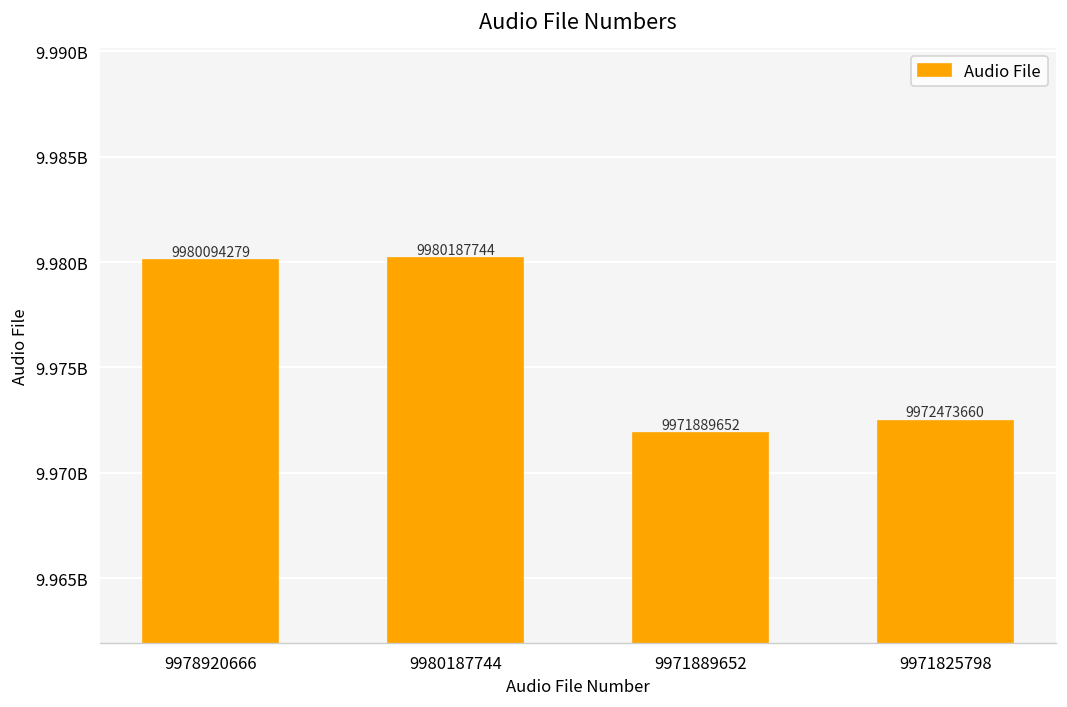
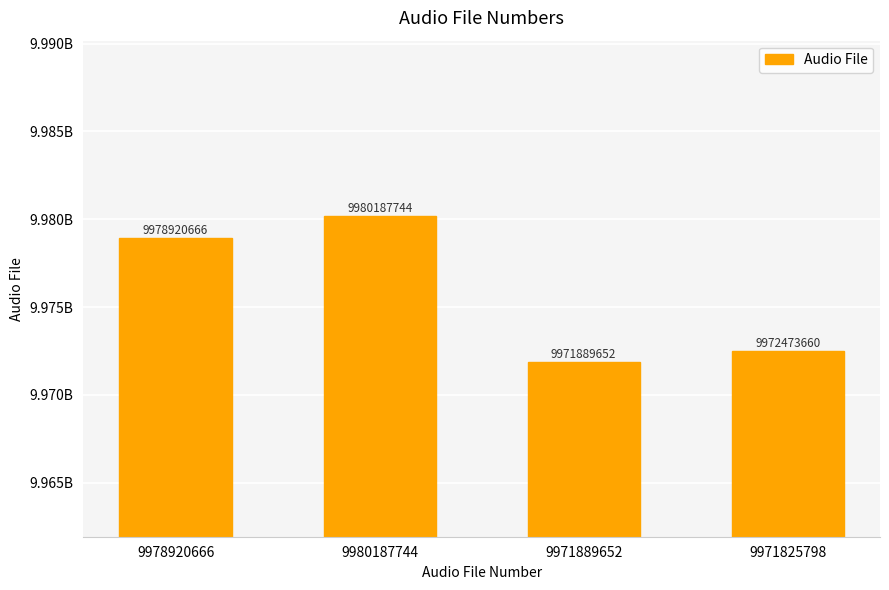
9978920666: 9980094279 -> 9978920666
